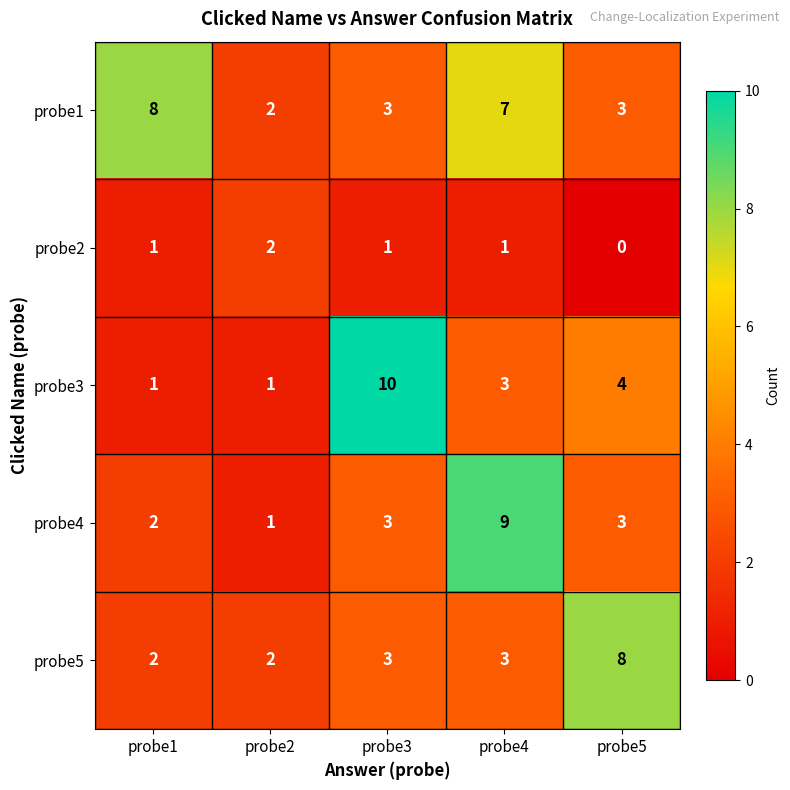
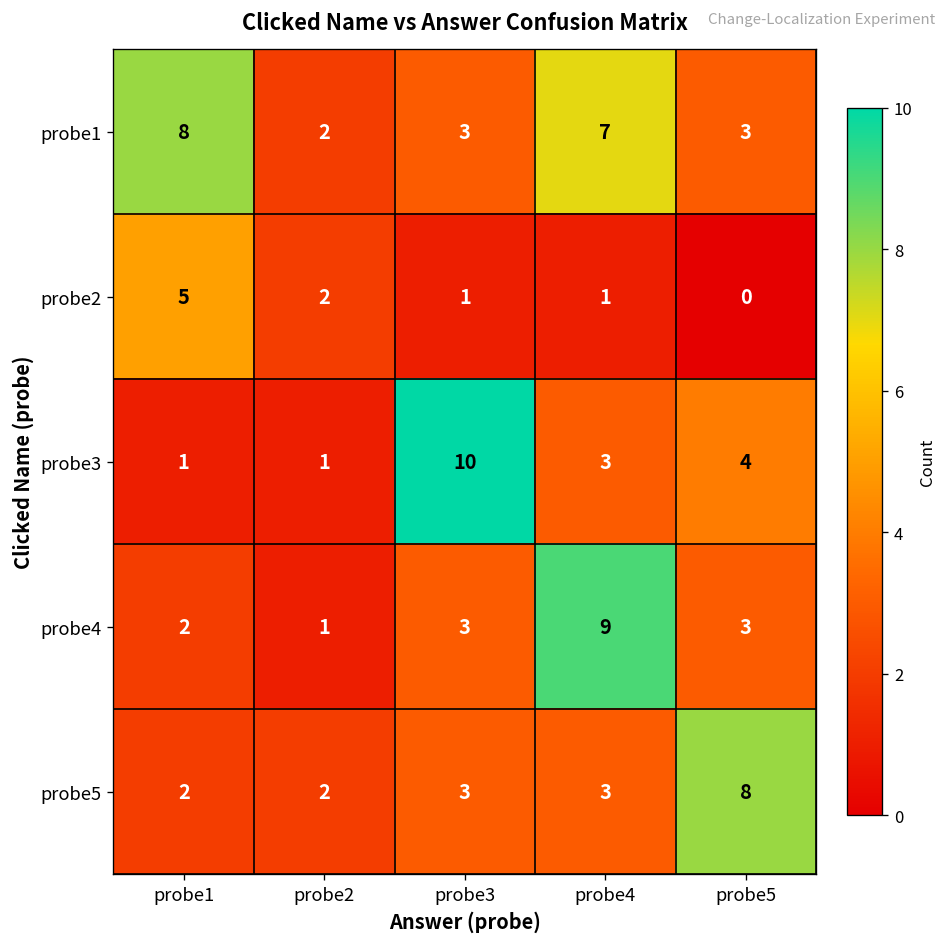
probe2, probe1: 1 -> 5
